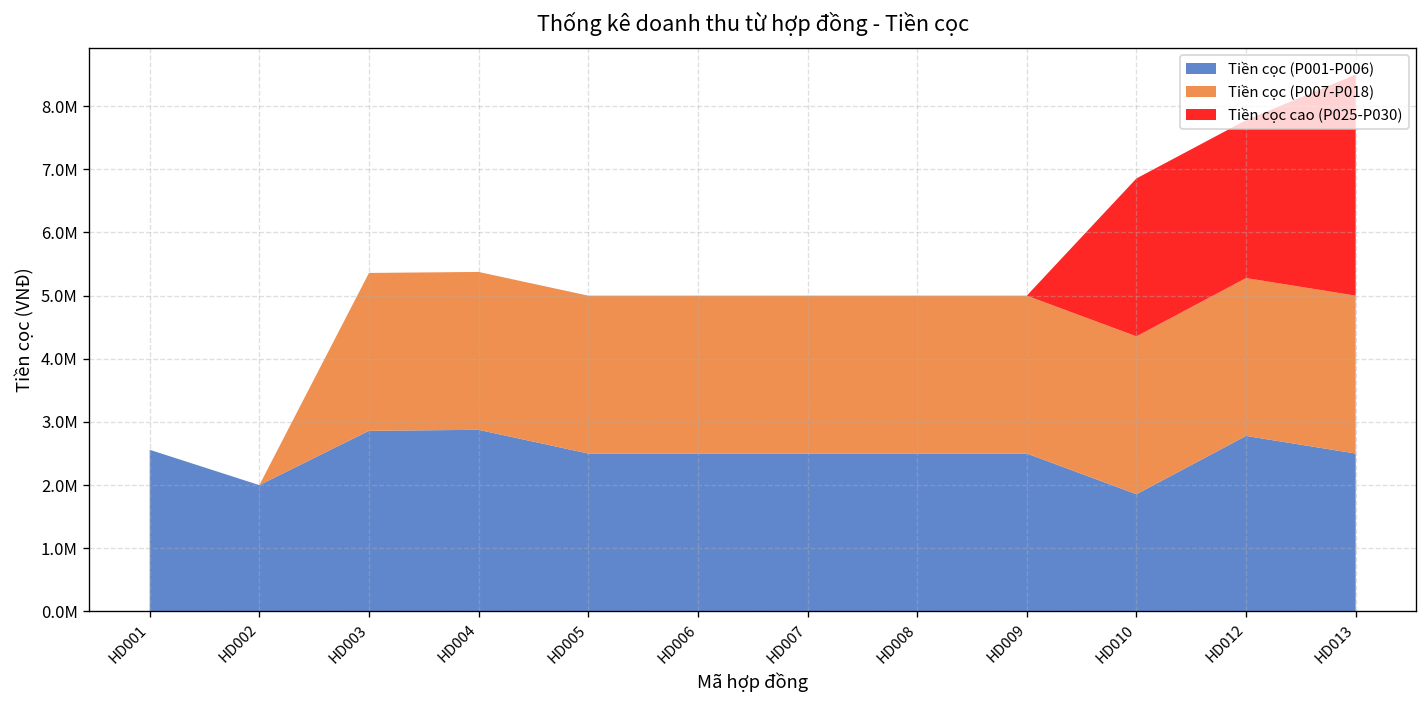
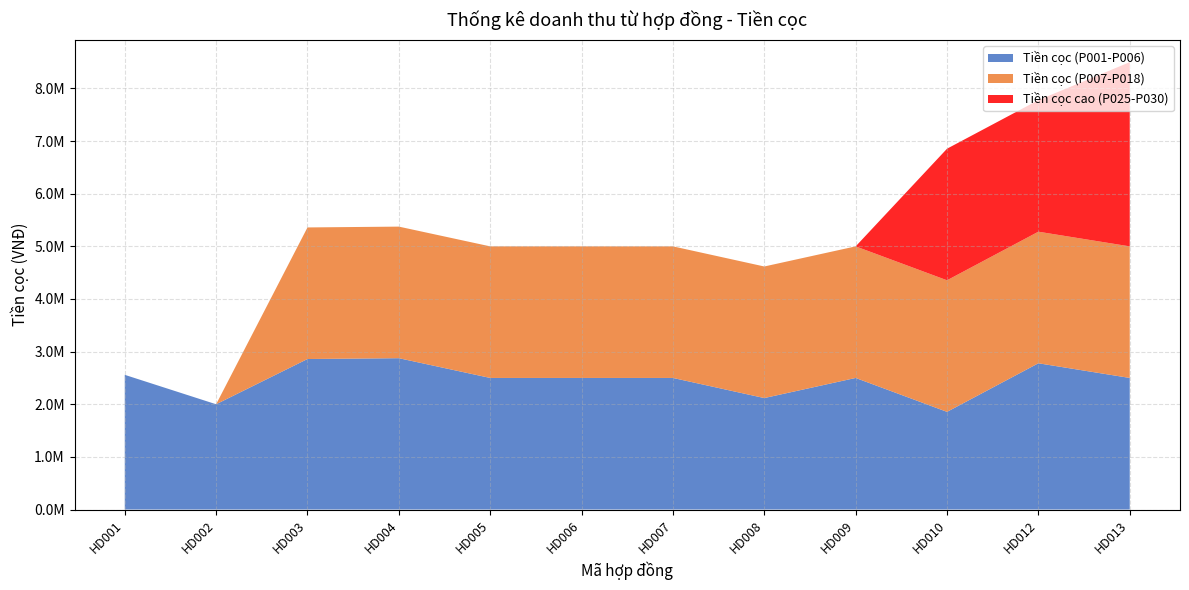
Tiền cọc (P001-P006), HD008: 2500000 -> 2100000
